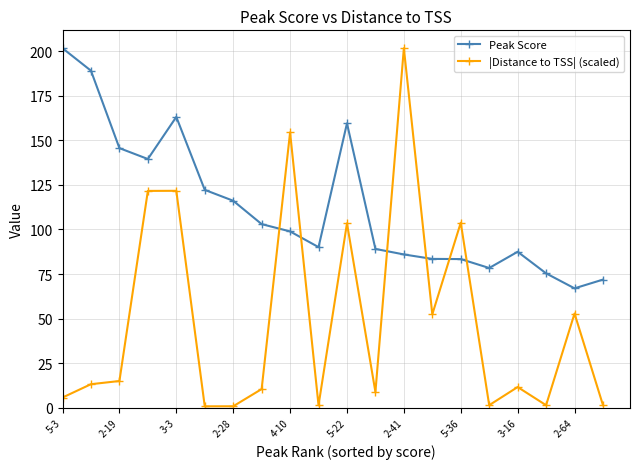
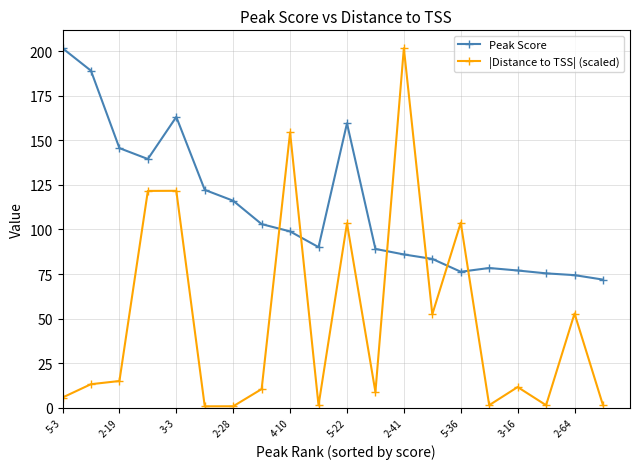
Peak Score, 5-36: 83 -> 76
Peak Score, 3-16: 88 -> 77
Peak Score, 2-64: 67 -> 74
